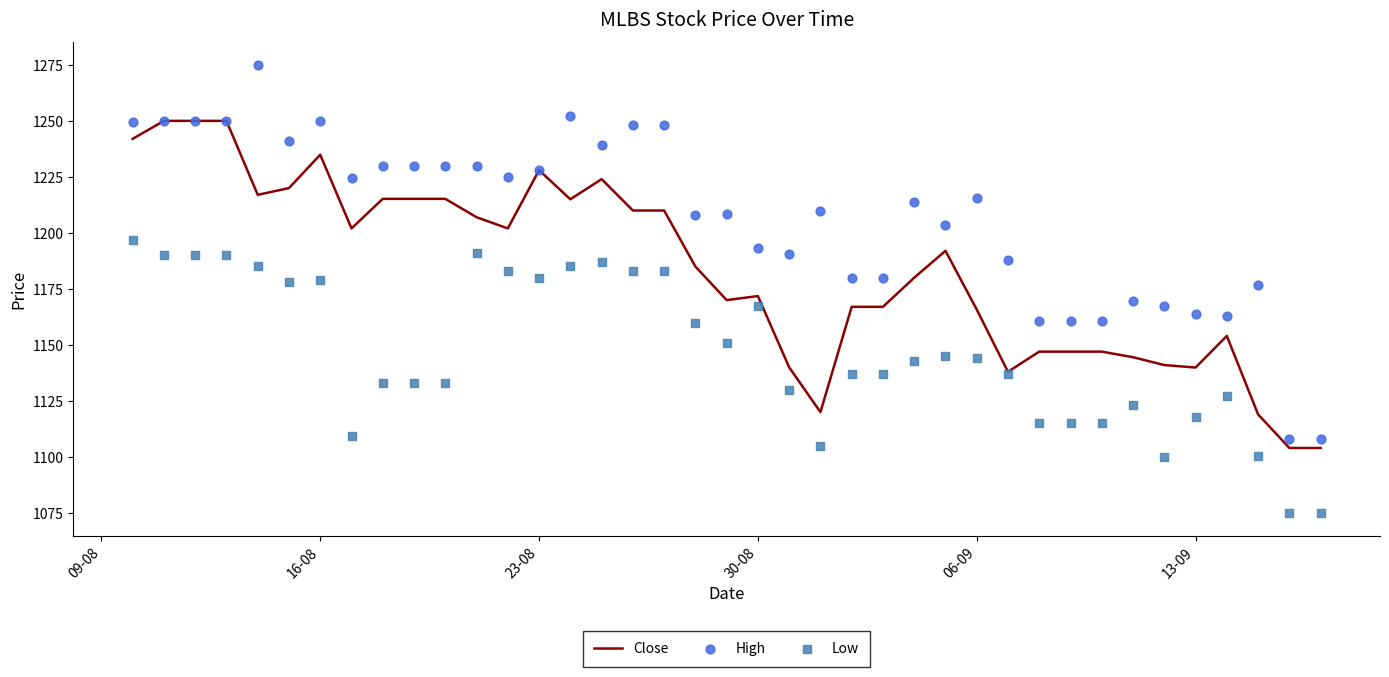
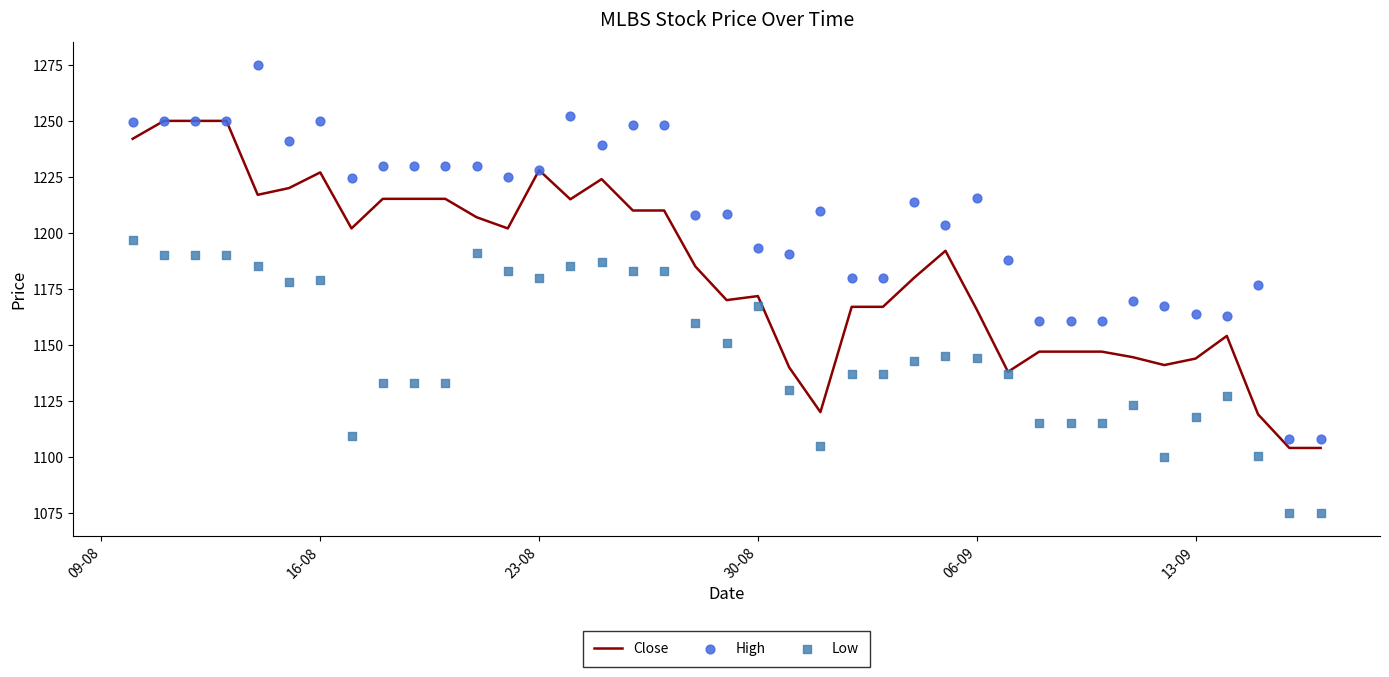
Close, 16-08: 1235 -> 1227
Close, 13-09: 1140 -> 1144
